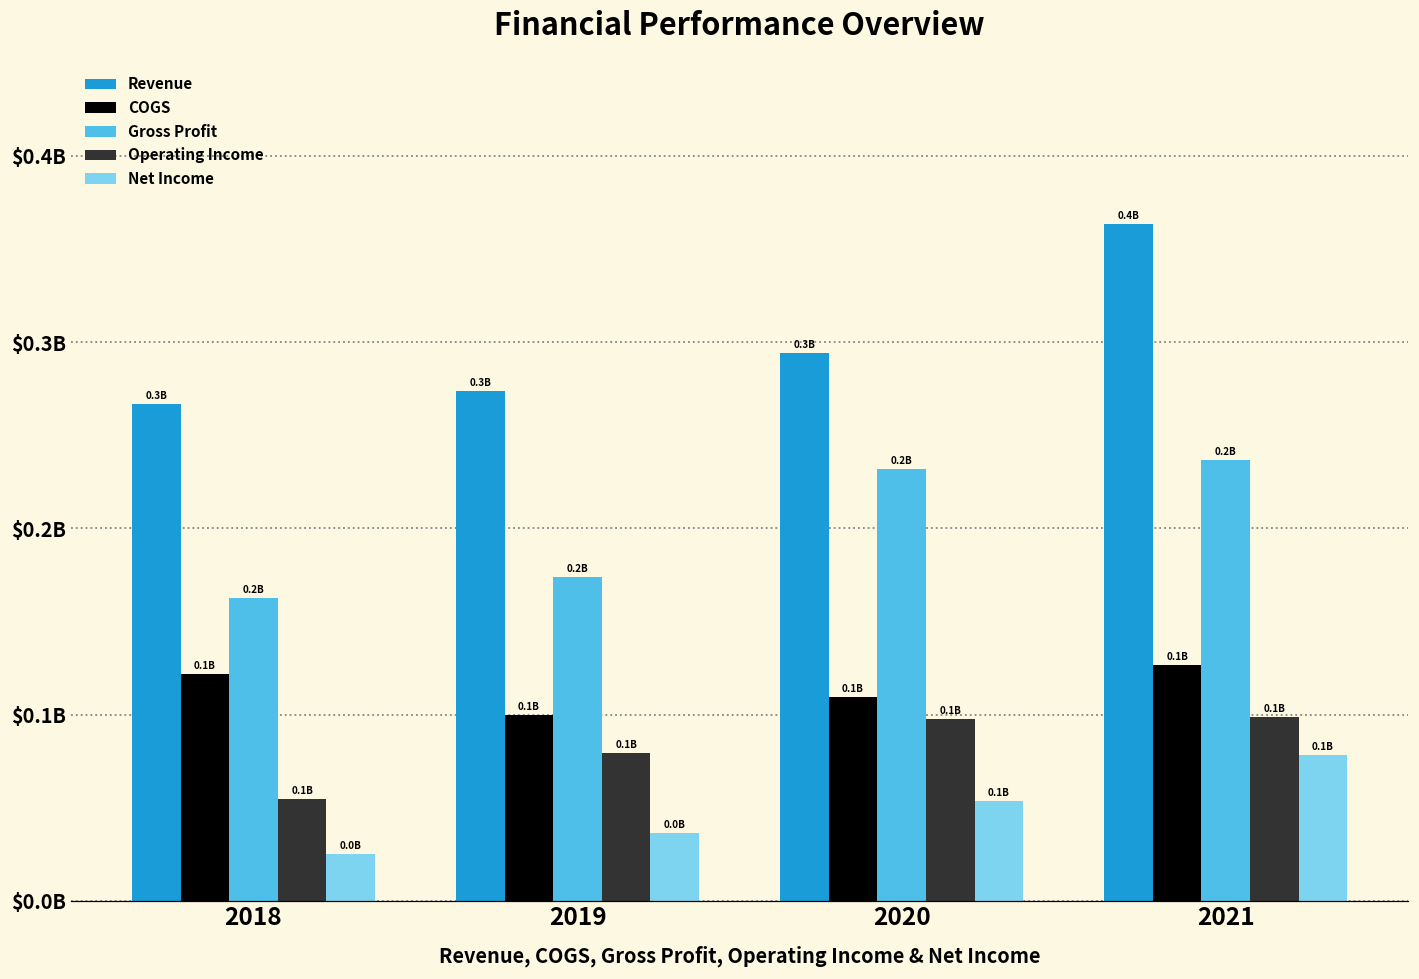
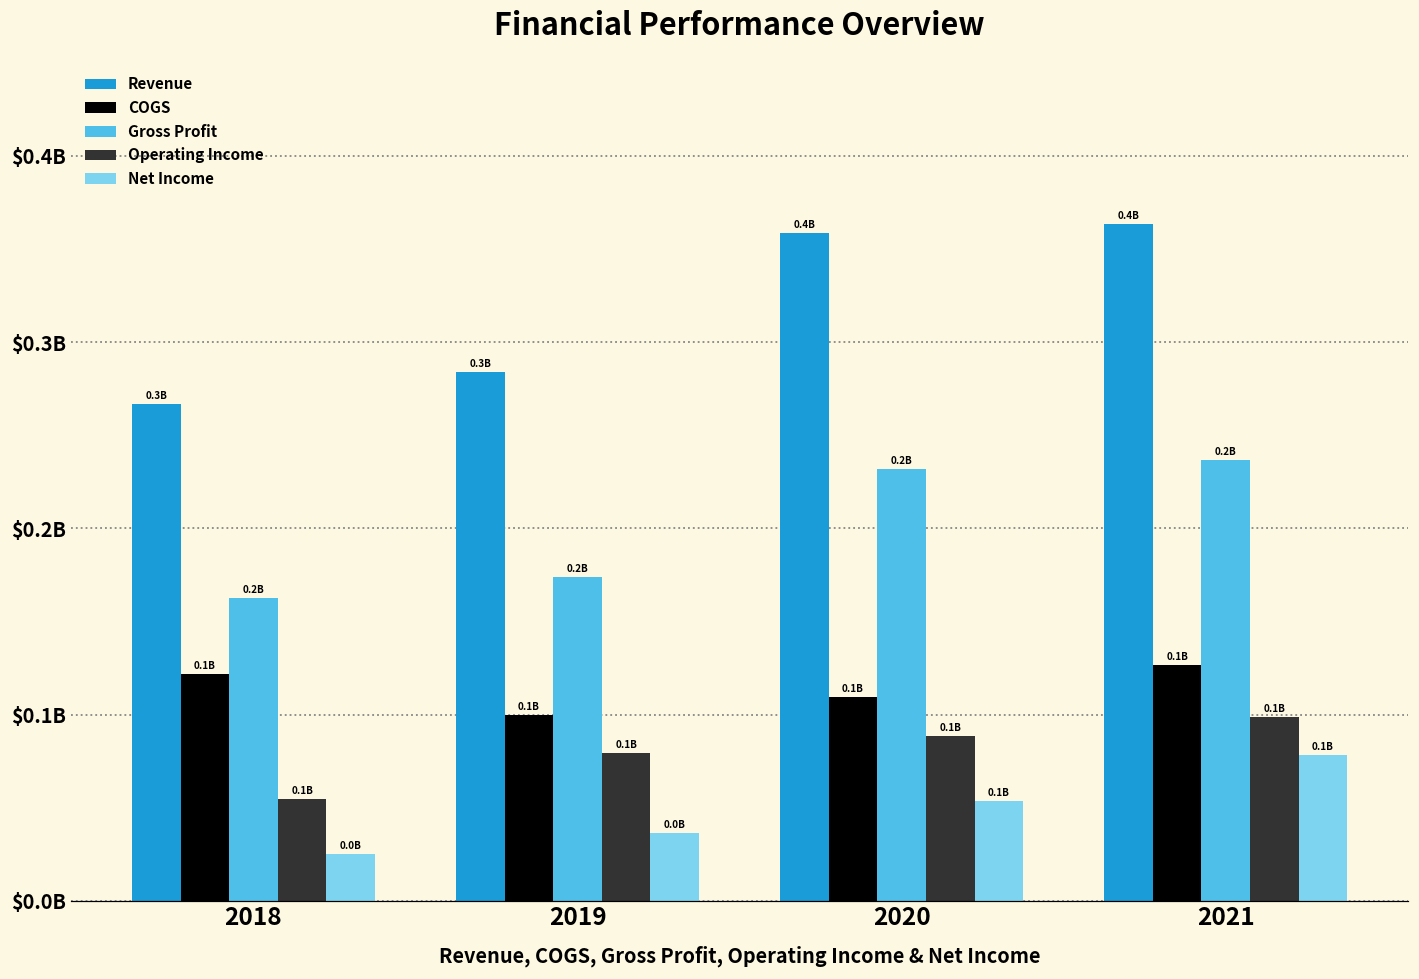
Revenue, 2019: $274000000 -> $284000000
Revenue, 2020: 0.3B -> 0.4B
Operating Income, 2020: $98000000 -> $89000000
